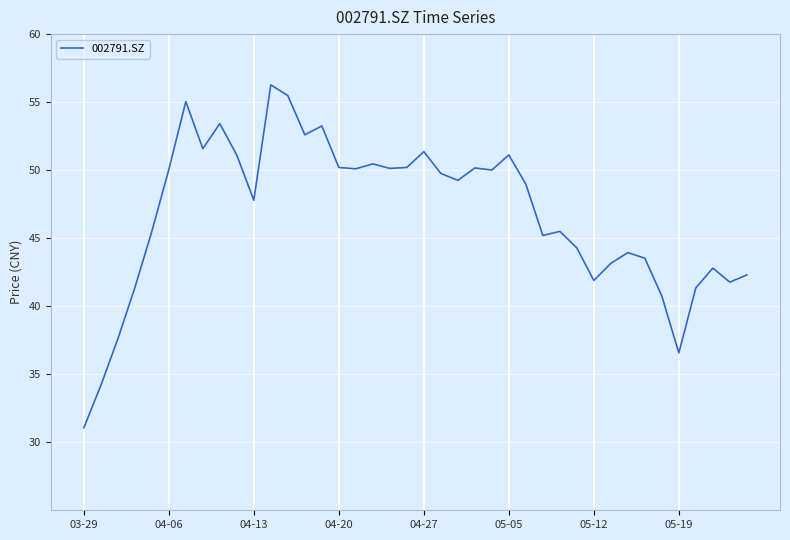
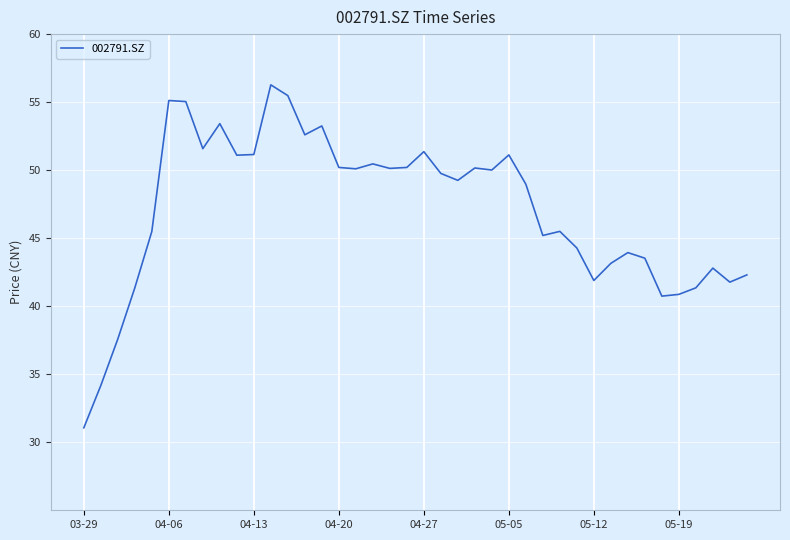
04-06: 50.0 -> 55.1
04-13: 47.8 -> 51.2
05-19: 36.6 -> 40.9
